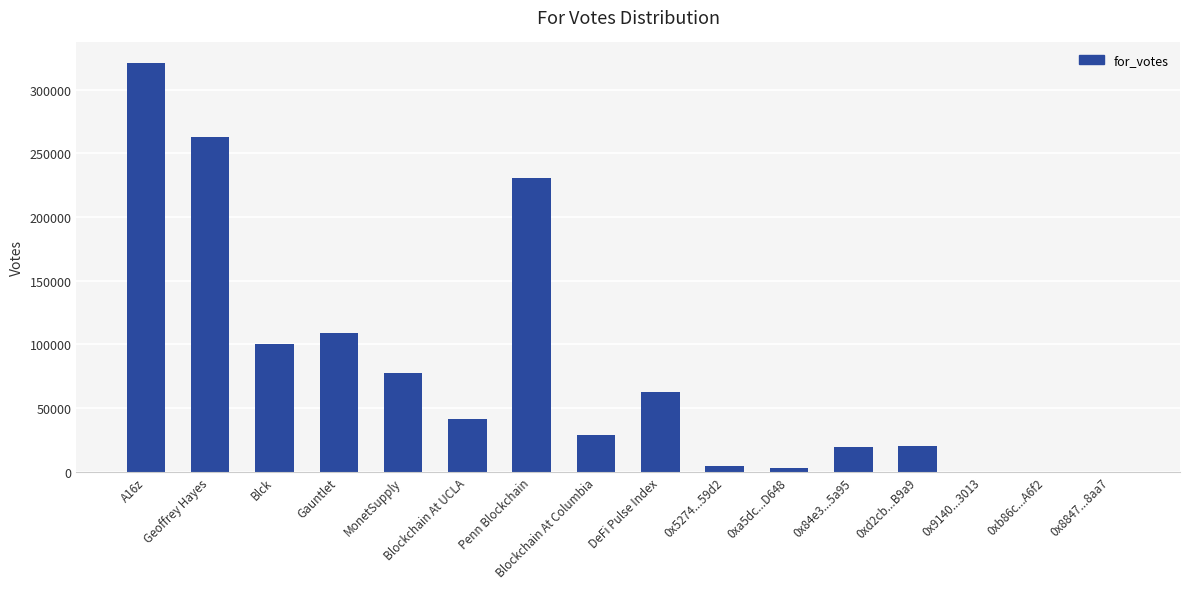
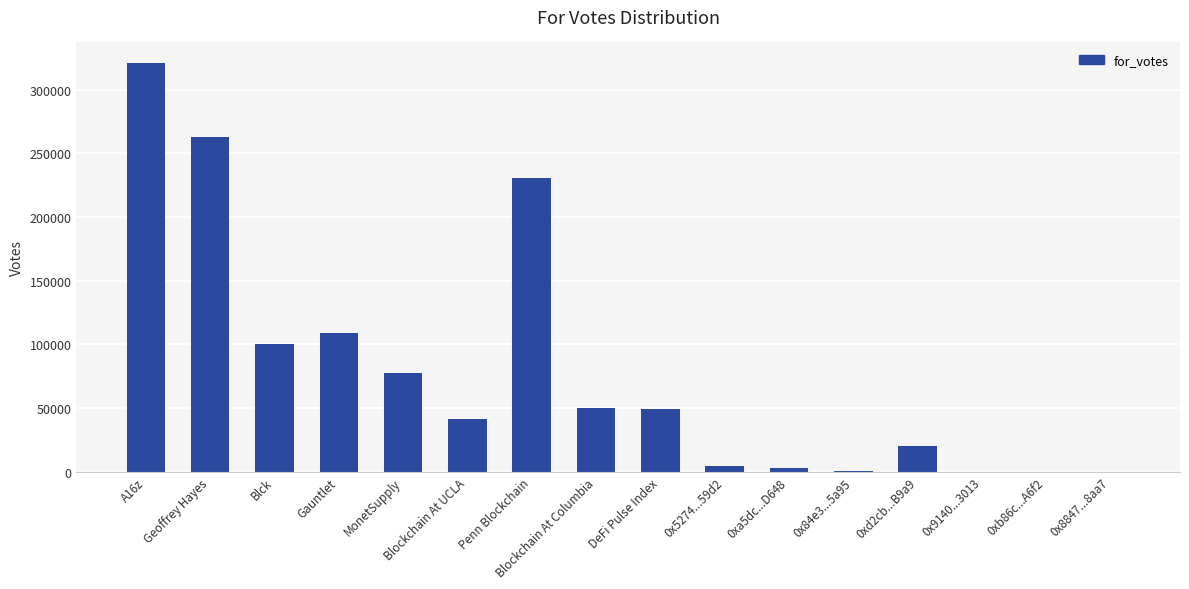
Blockchain At Columbia: 29000 -> 50000
DeFi Pulse Index: 63000 -> 49000
0x84e3...5a95: 20000 -> 0
